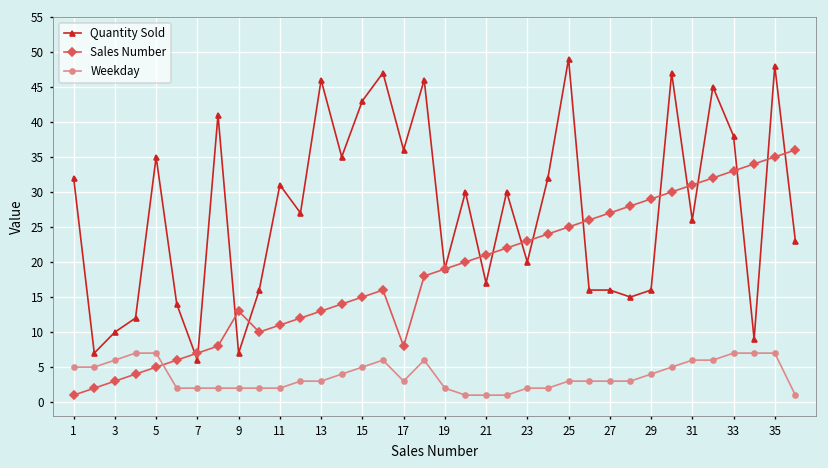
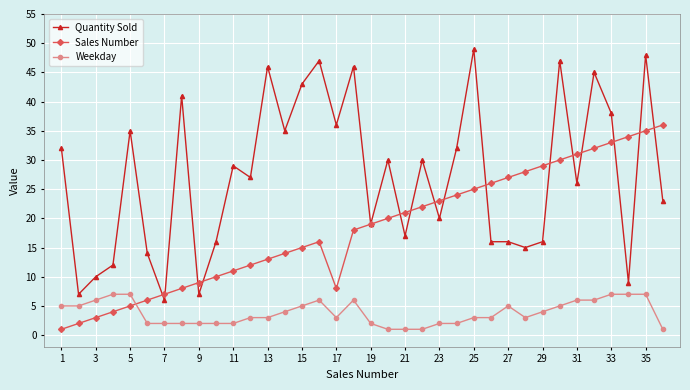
Sales Number, 9: 13 -> 9
Quantity Sold, 11: 31 -> 29
Weekday, 27: 3 -> 5
